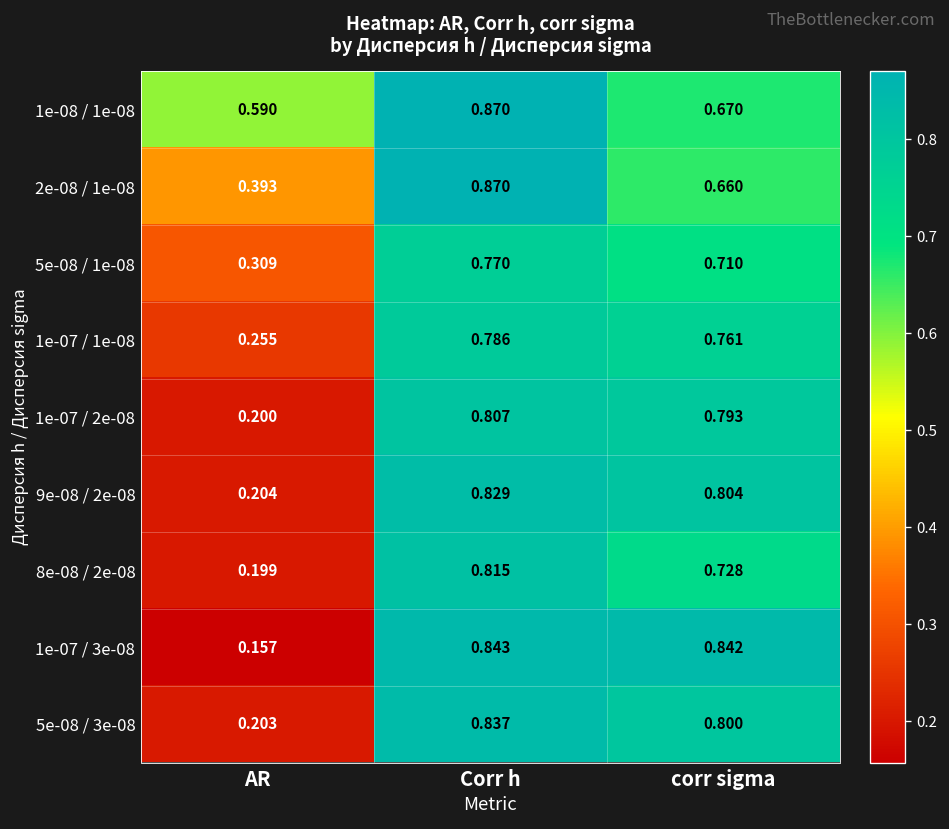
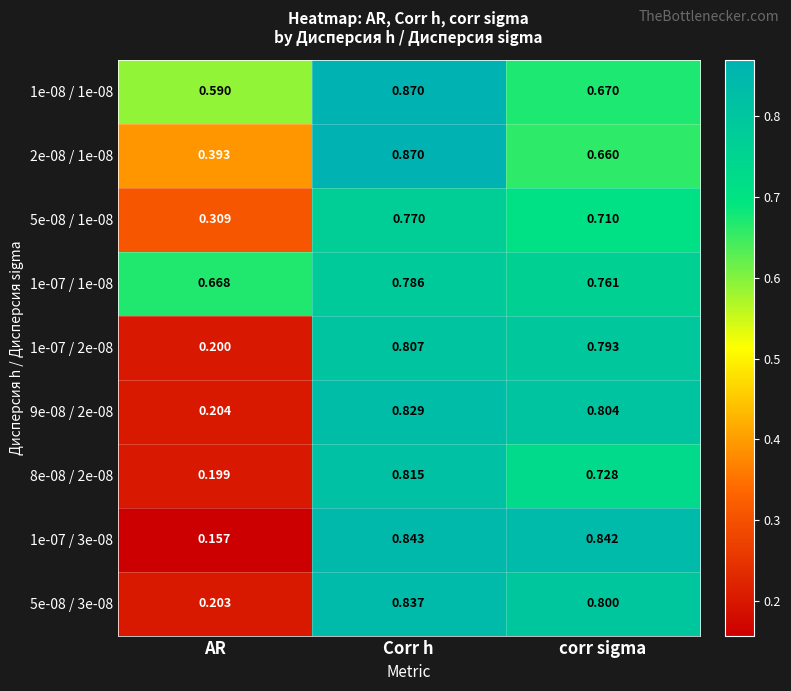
1e-07 / 1e-08, AR: 0.255 -> 0.668
